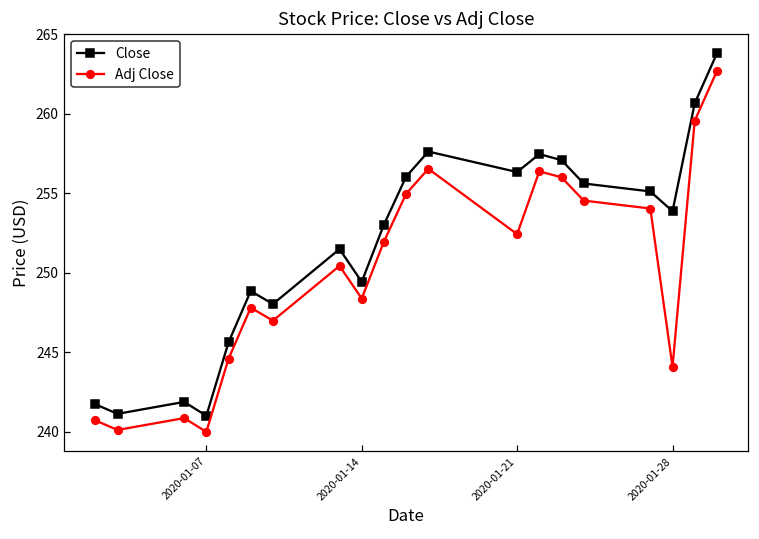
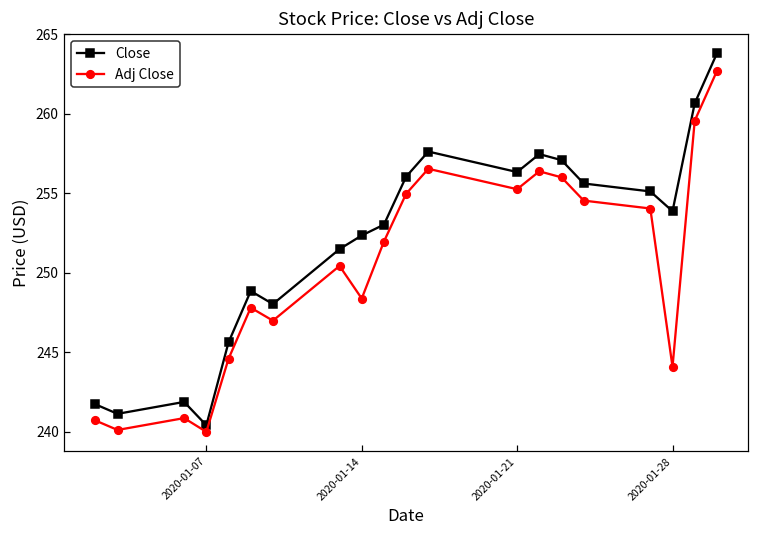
Close, 2020-01-07: 241.0 -> 240.4
Close, 2020-01-14: 249.4 -> 252.3
Adj Close, 2020-01-21: 252.4 -> 255.3
